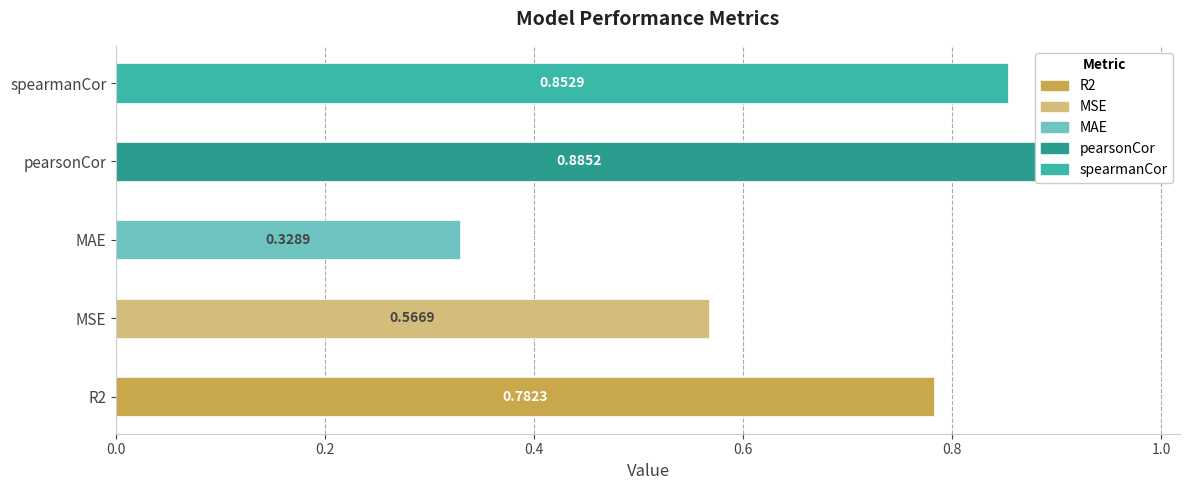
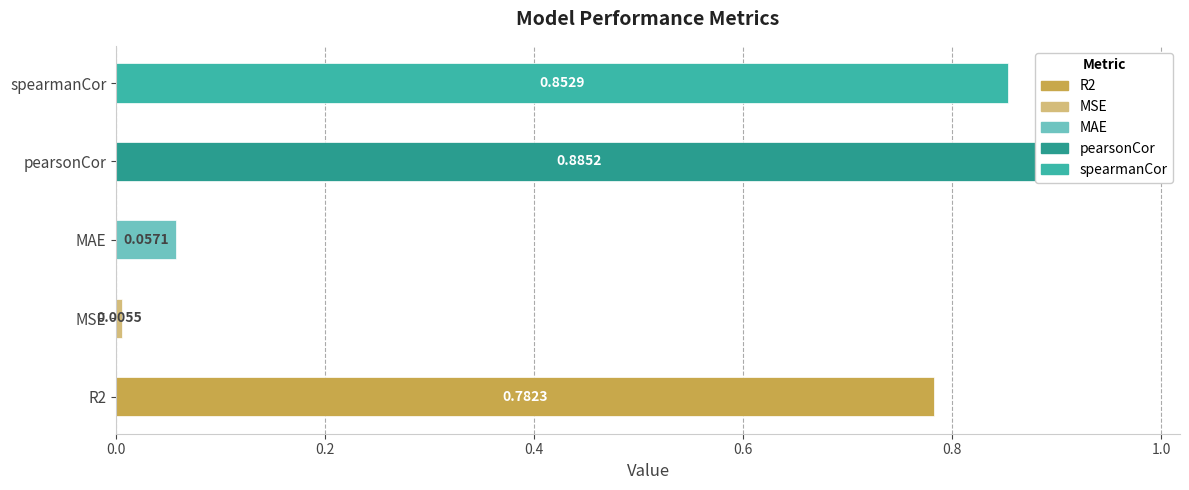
MAE: 0.3289 -> 0.0571
MSE: 0.5669 -> 0.0055
